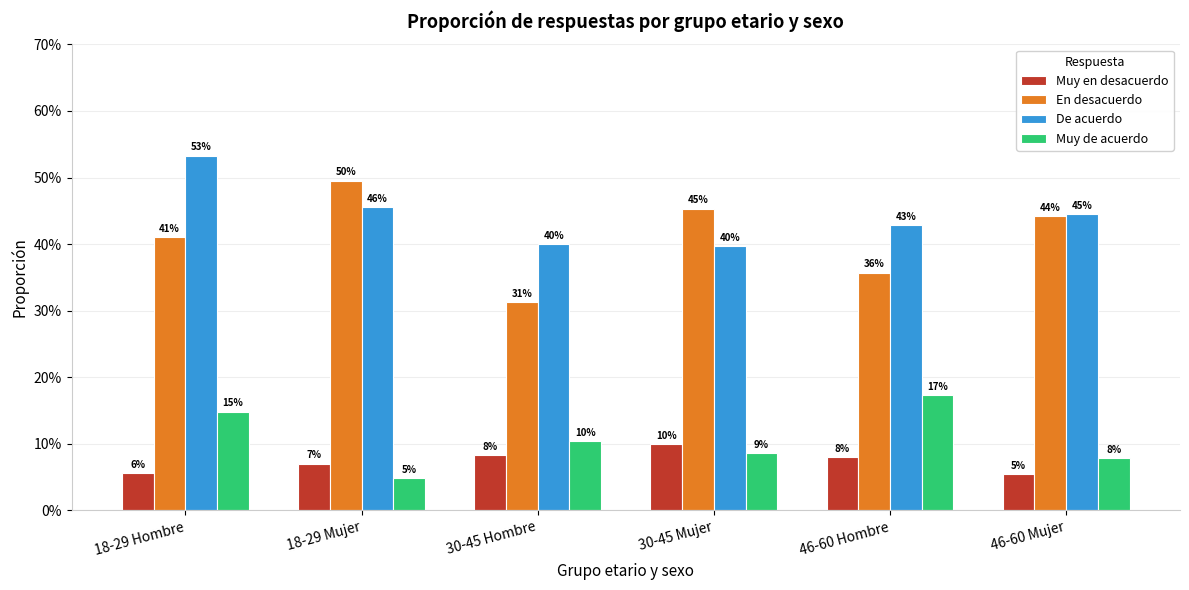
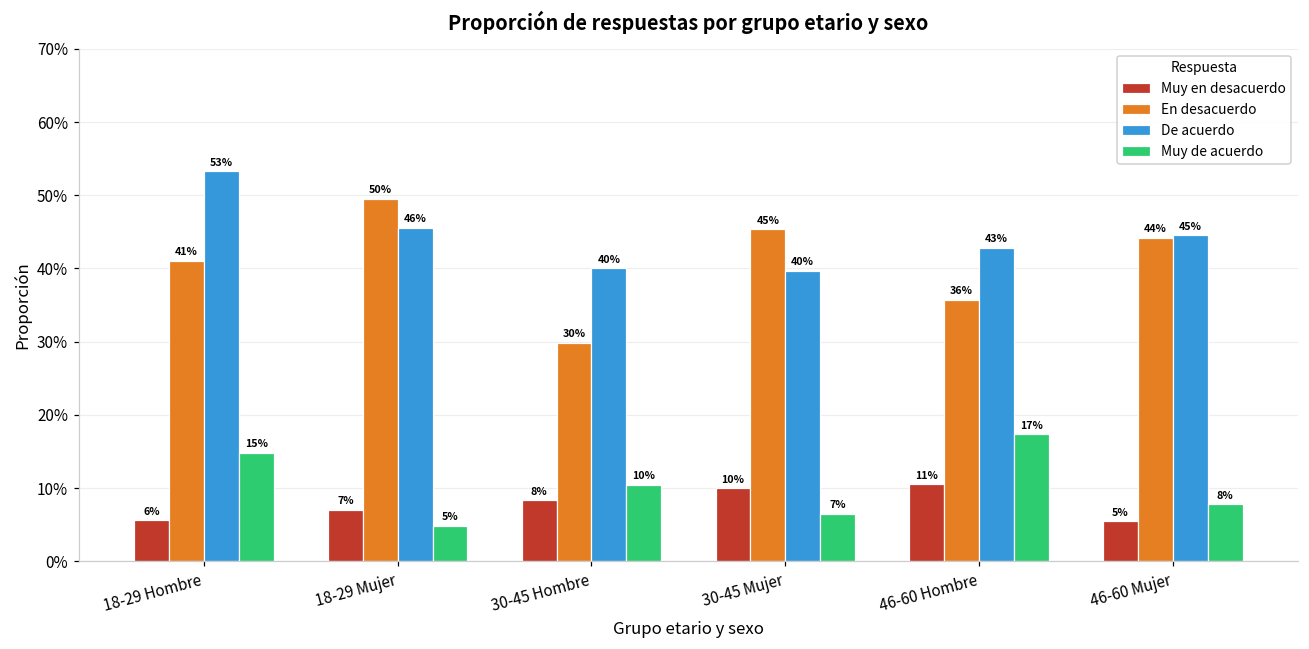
En desacuerdo, 30-45 Hombre: 31% -> 30%
Muy de acuerdo, 30-45 Mujer: 9% -> 7%
Muy en desacuerdo, 46-60 Hombre: 8% -> 11%
